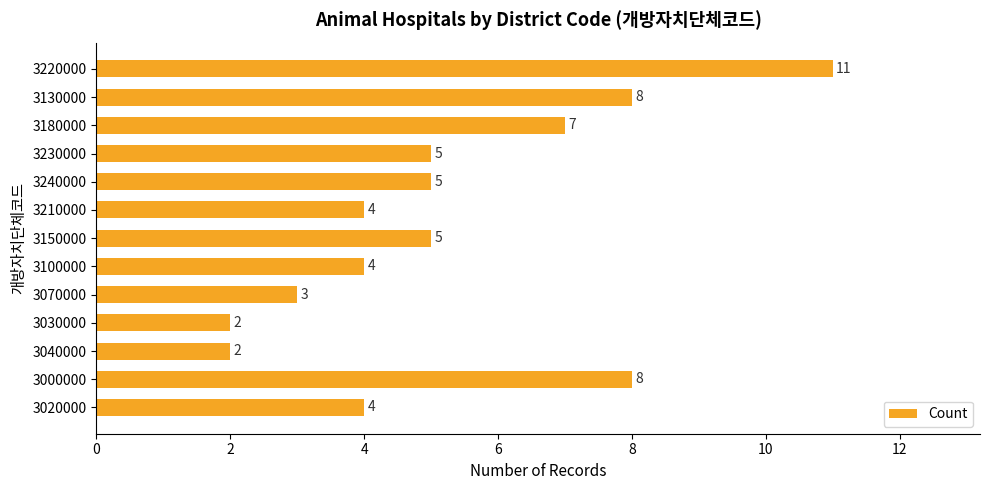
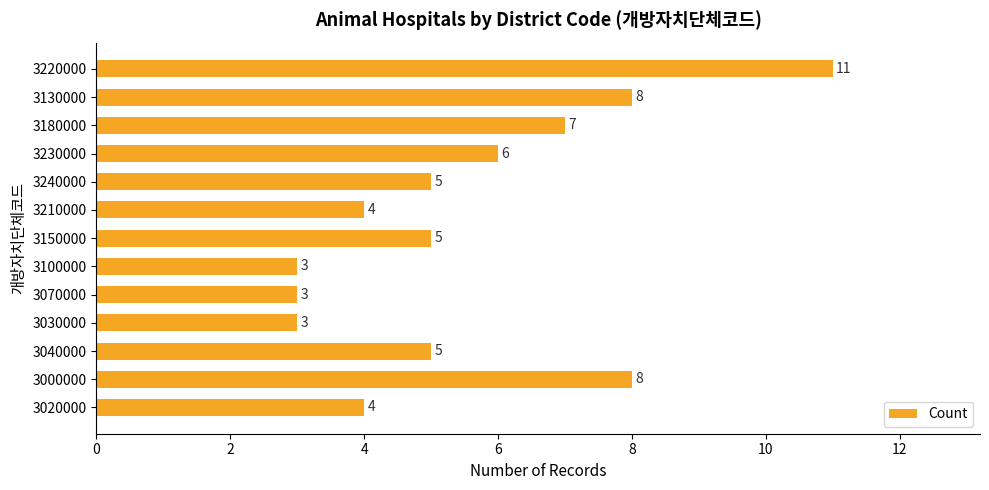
3230000: 5 -> 6
3100000: 4 -> 3
3030000: 2 -> 3
3040000: 2 -> 5
